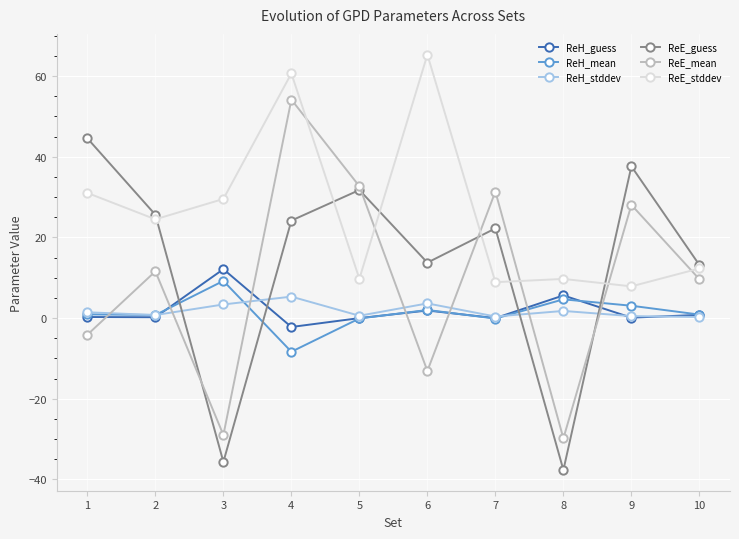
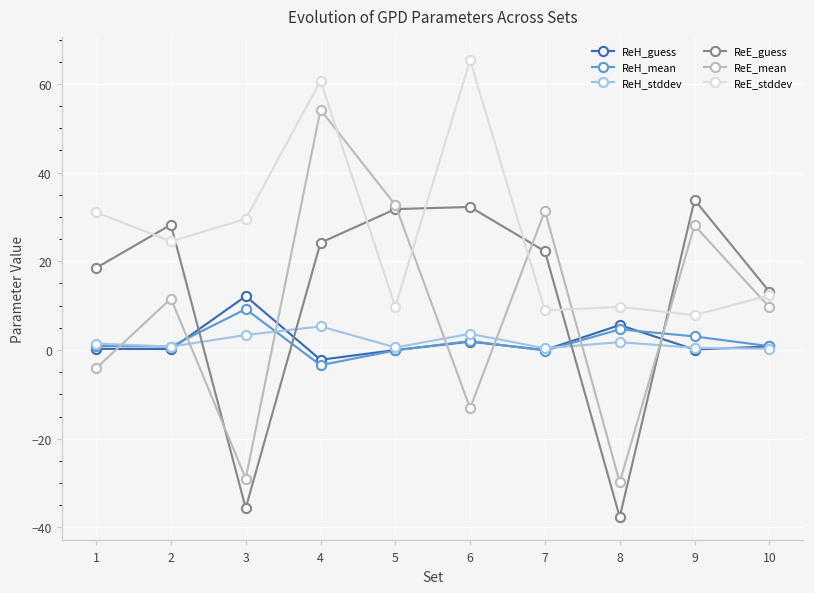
ReE_guess, 1: 45 -> 19
ReE_guess, 2: 26 -> 28
ReH_mean, 4: -8 -> -3
ReE_guess, 6: 14 -> 32
ReE_guess, 9: 38 -> 34
